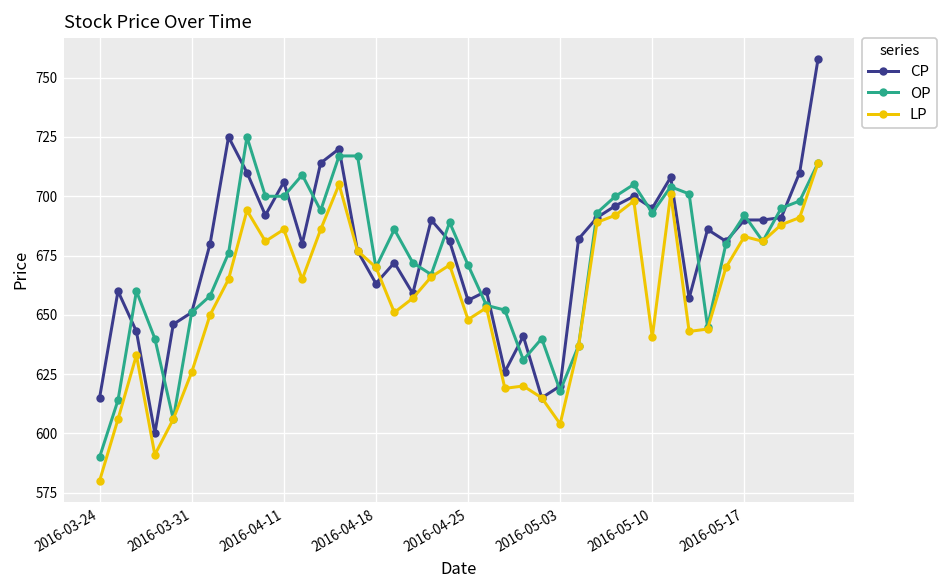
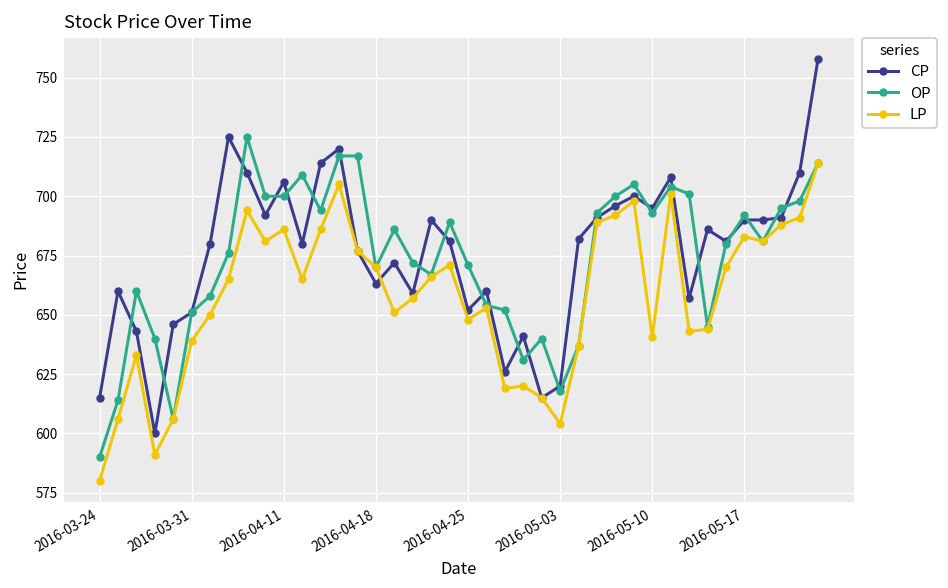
LP, 2016-03-31: 626 -> 639
CP, 2016-04-25: 656 -> 652
